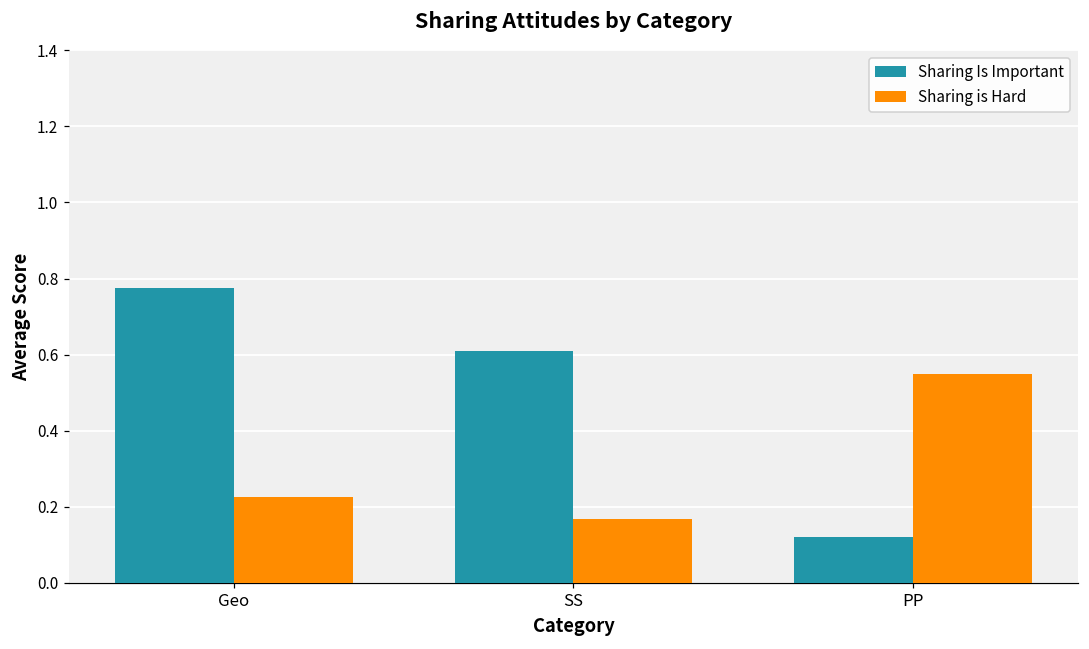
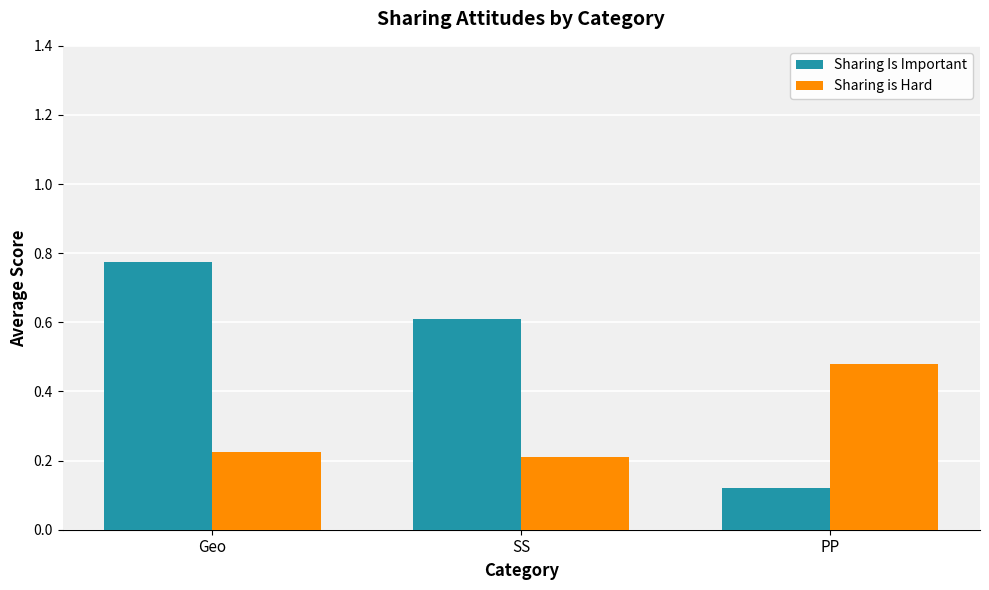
Sharing is Hard, SS: 0.17 -> 0.21
Sharing is Hard, PP: 0.55 -> 0.48
